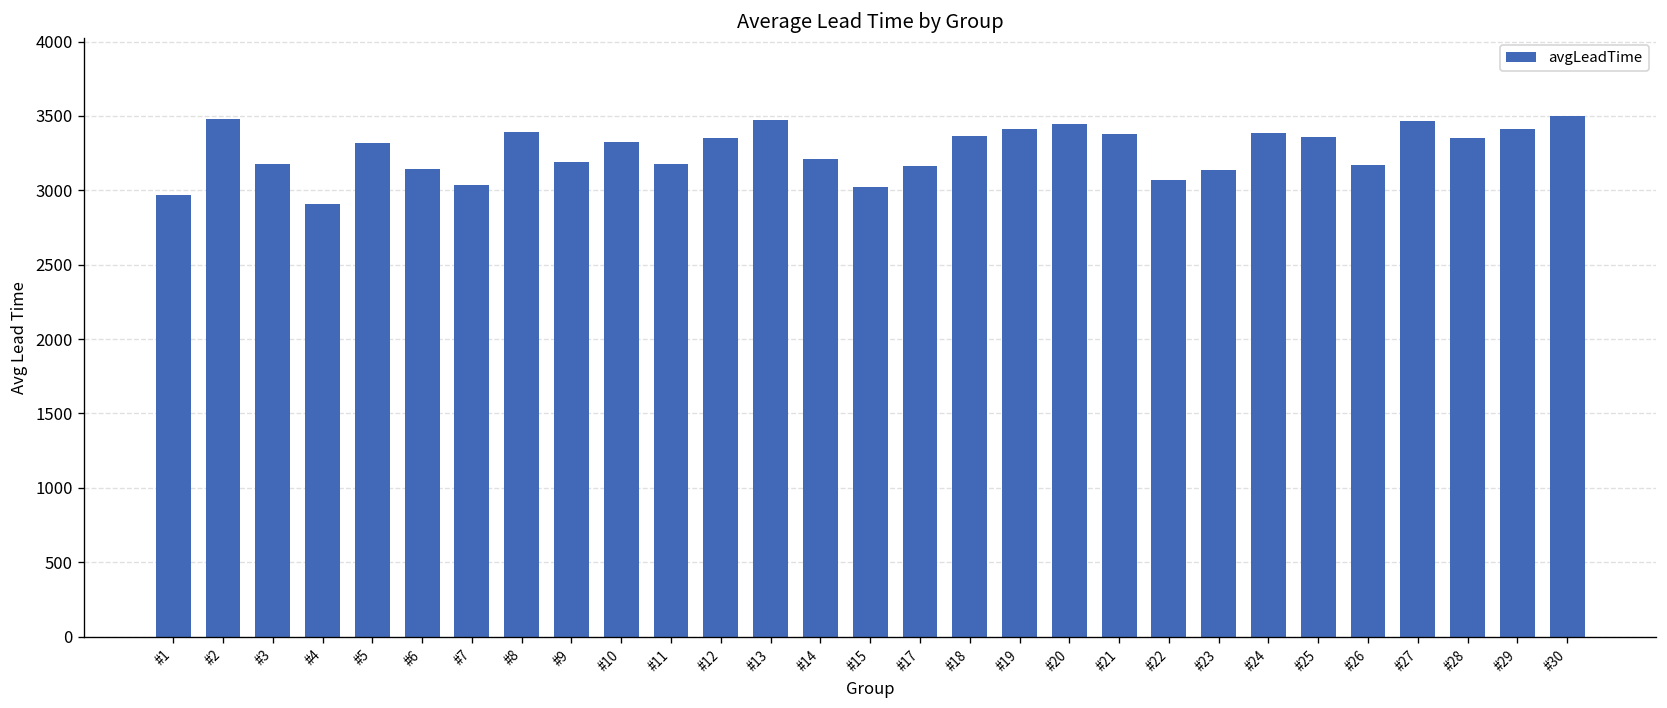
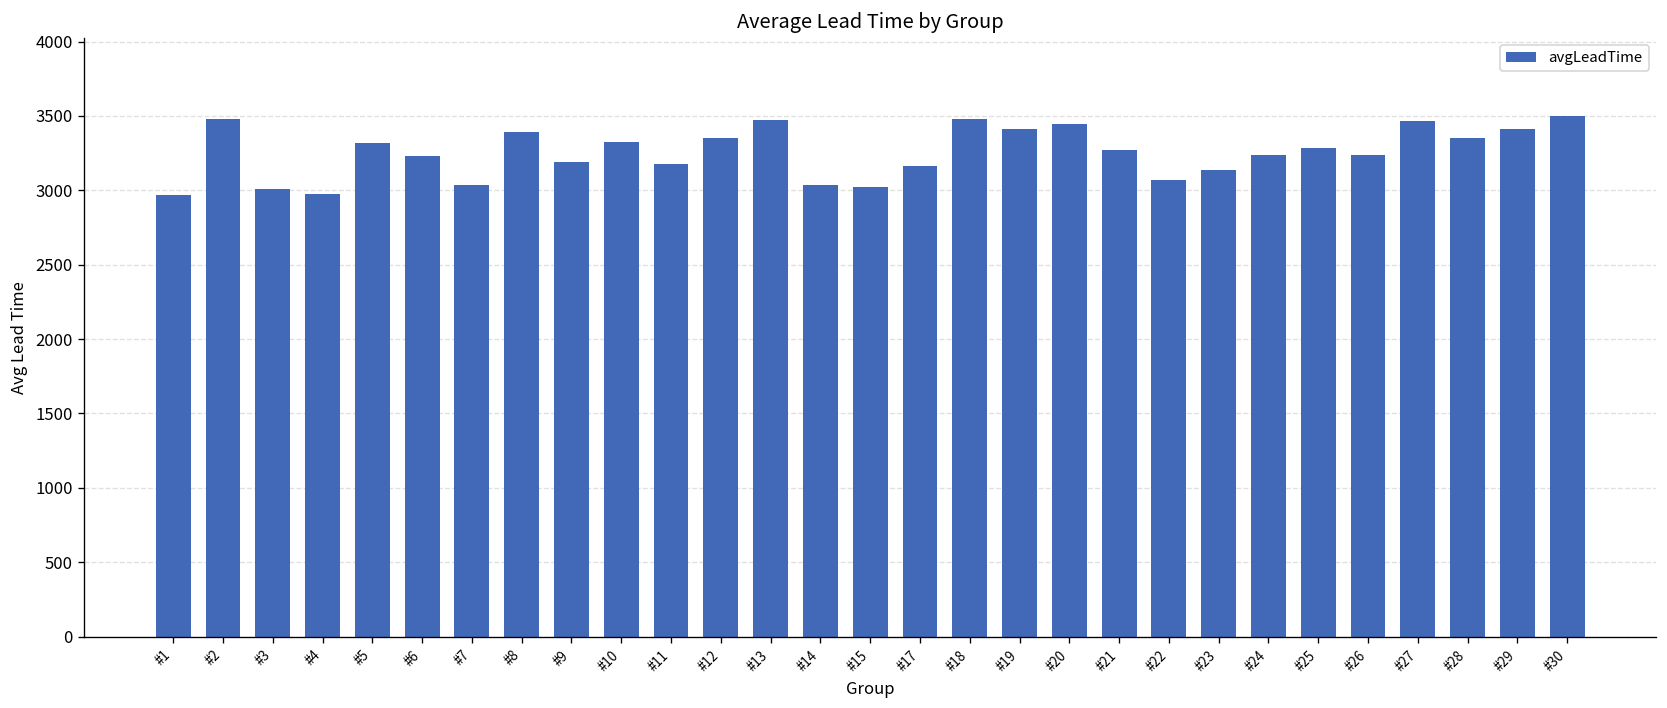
#3: 3170 -> 3010
#4: 2910 -> 2980
#6: 3140 -> 3230
#14: 3210 -> 3030
#18: 3370 -> 3480
#21: 3380 -> 3270
#24: 3380 -> 3230
#25: 3360 -> 3280
#26: 3170 -> 3240
